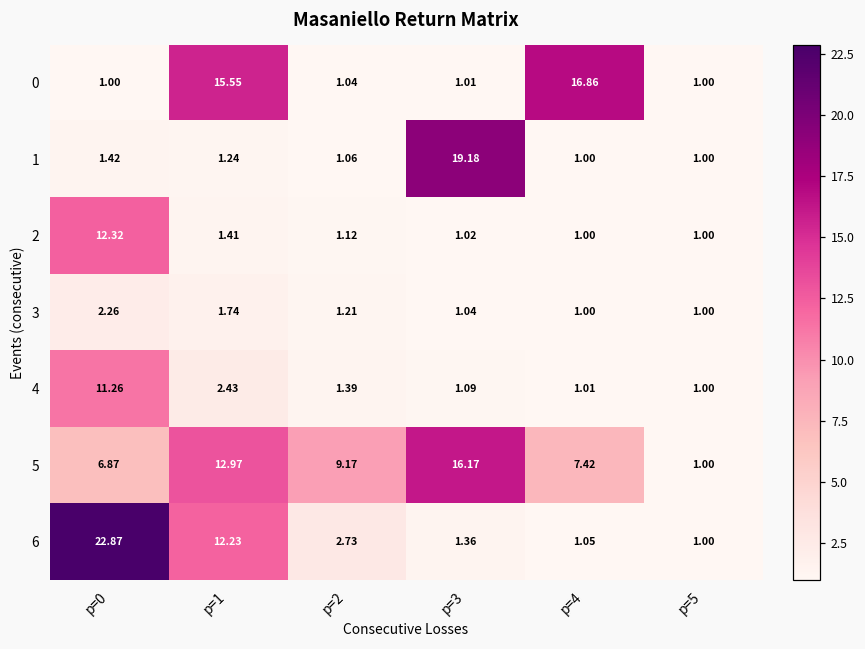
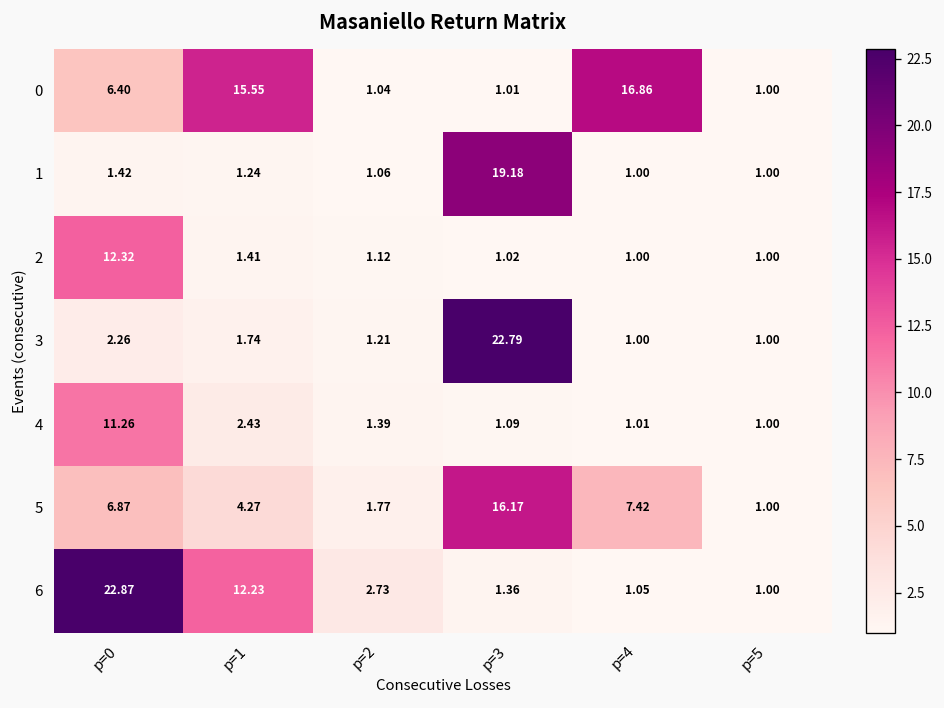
0, p=0: 1.00 -> 6.40
3, p=3: 1.04 -> 22.79
5, p=1: 12.97 -> 4.27
5, p=2: 9.17 -> 1.77
